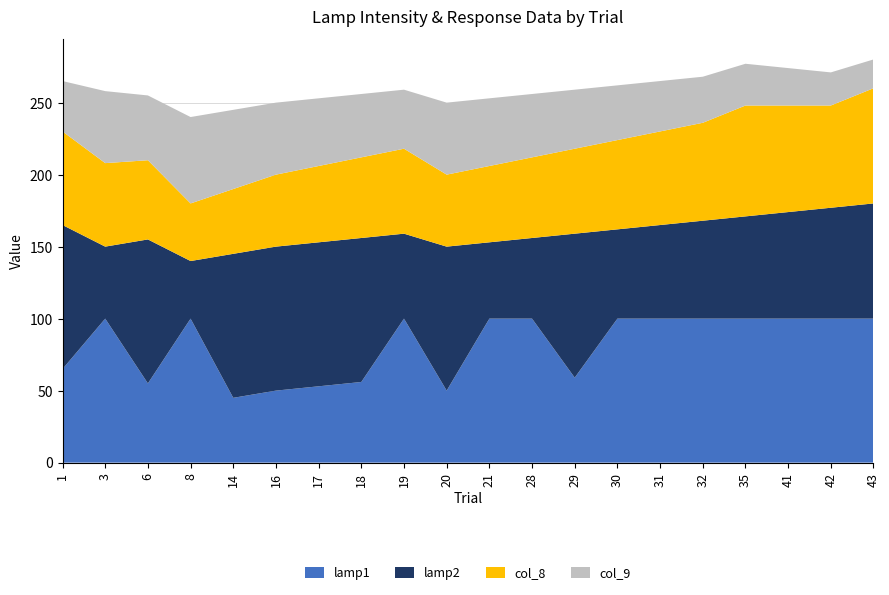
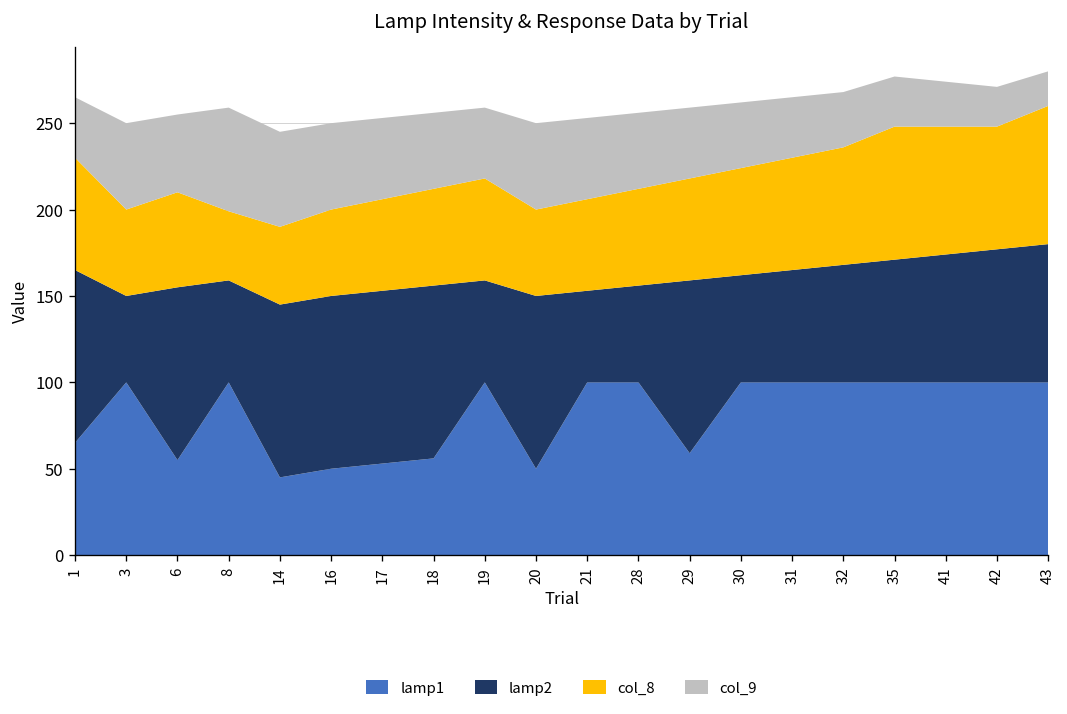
col_8, 3: 58 -> 50
lamp2, 8: 40 -> 59
